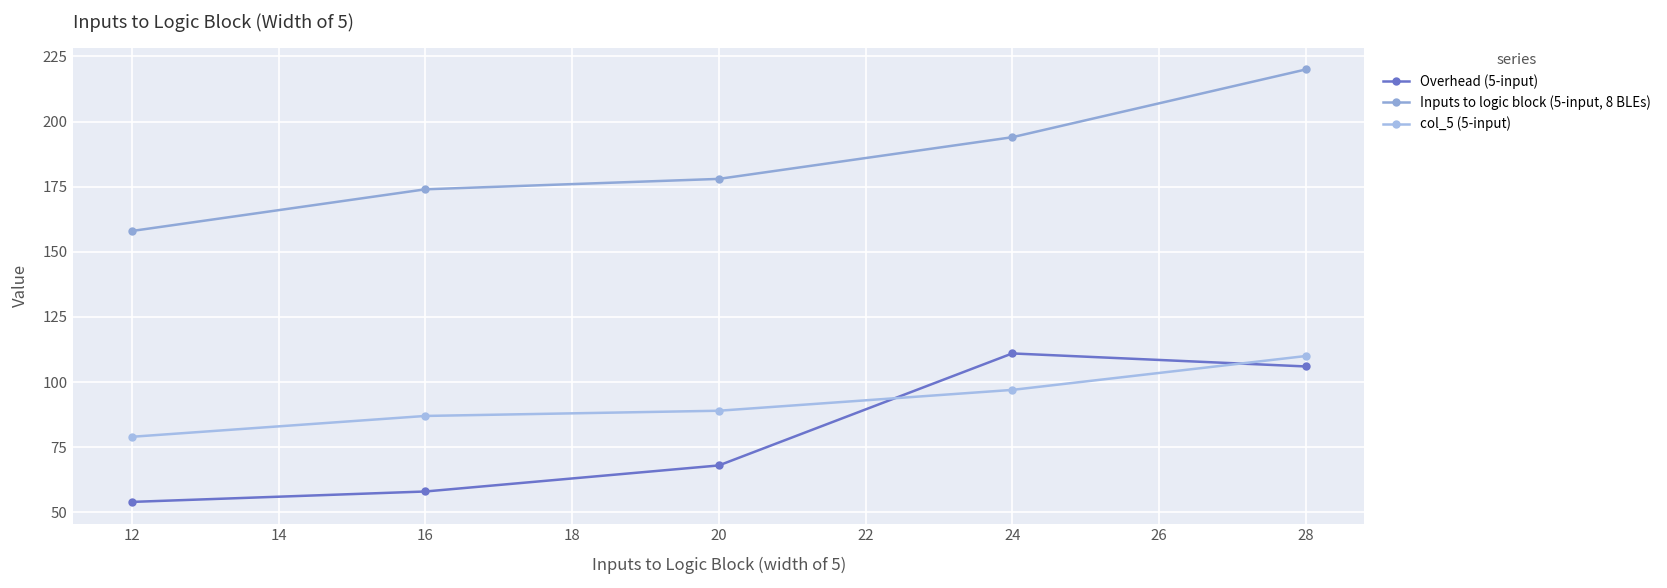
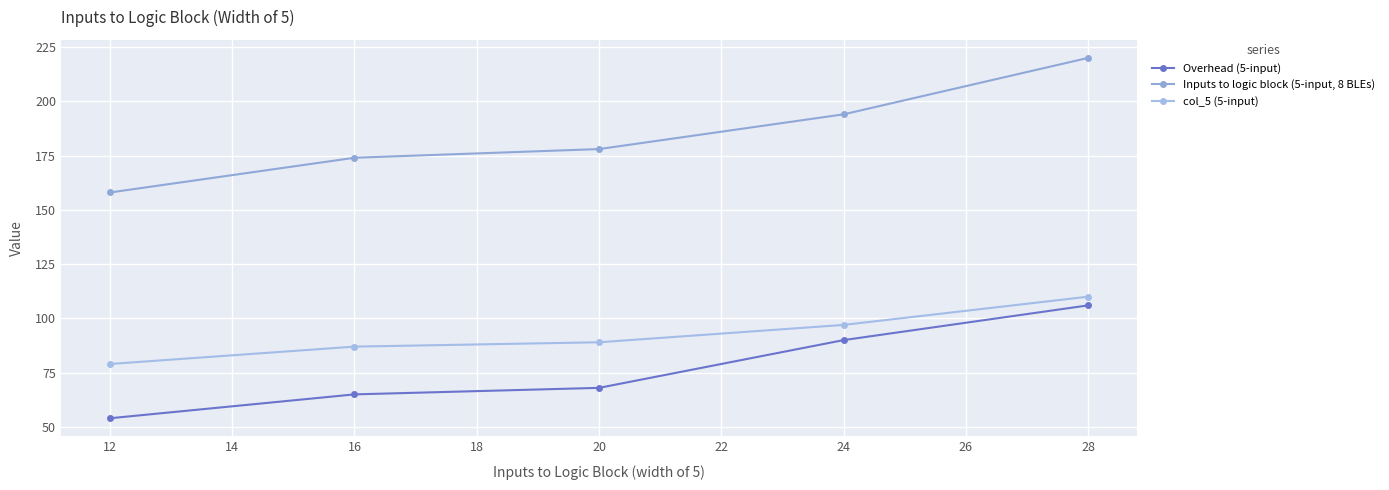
Overhead (5-input), 16: 58 -> 65
Overhead (5-input), 24: 111 -> 90
